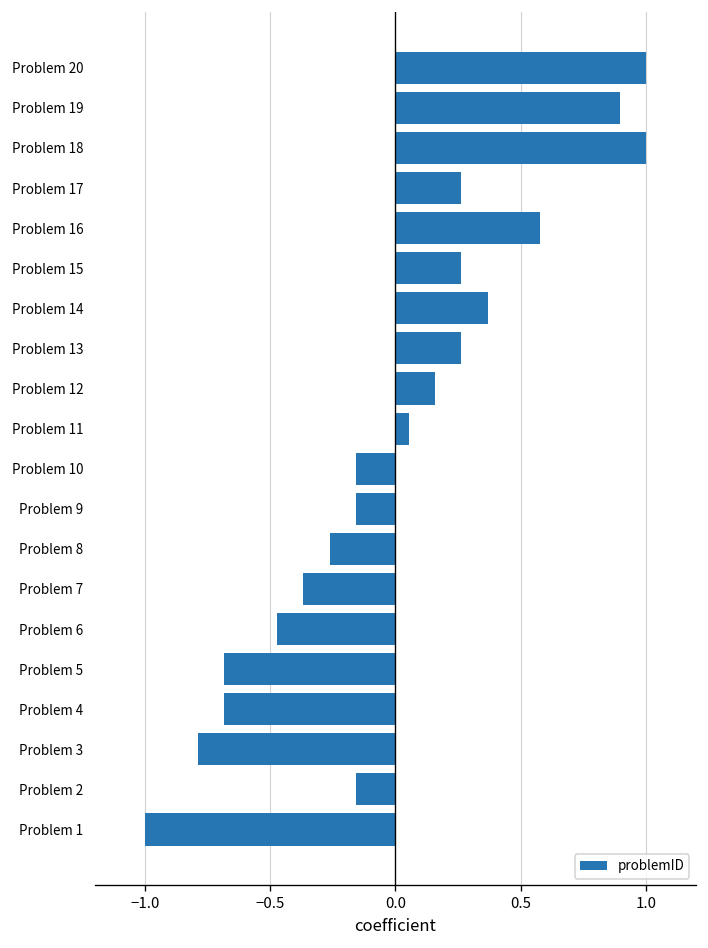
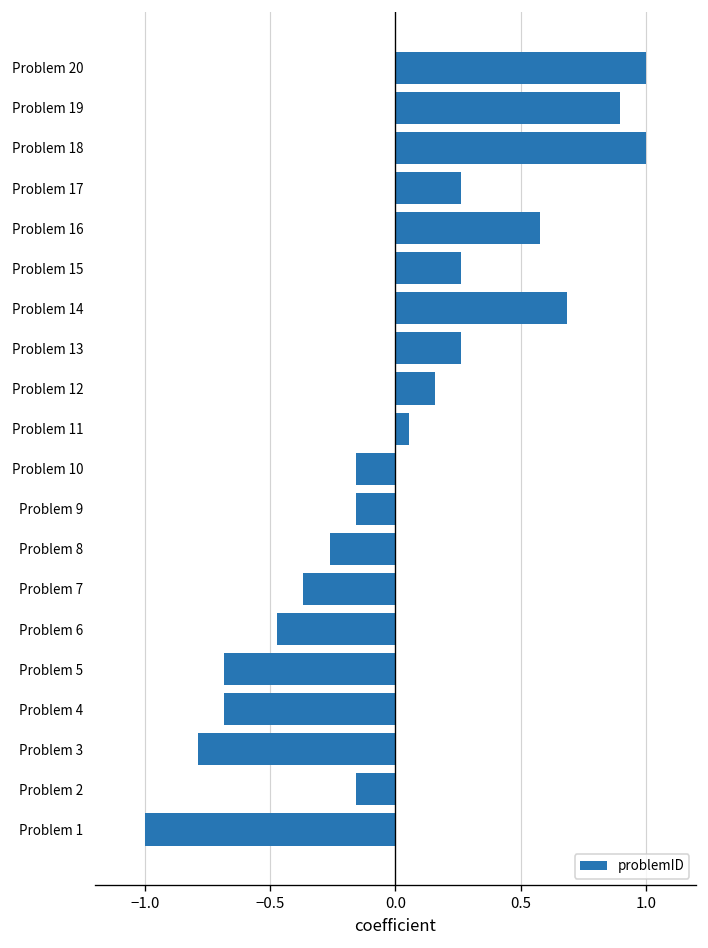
Problem 14: 0.37 -> 0.68
